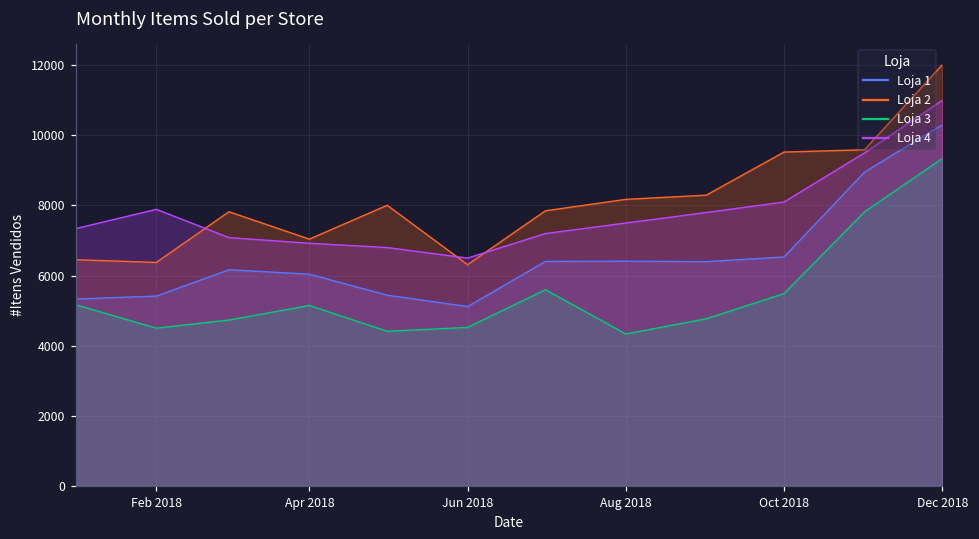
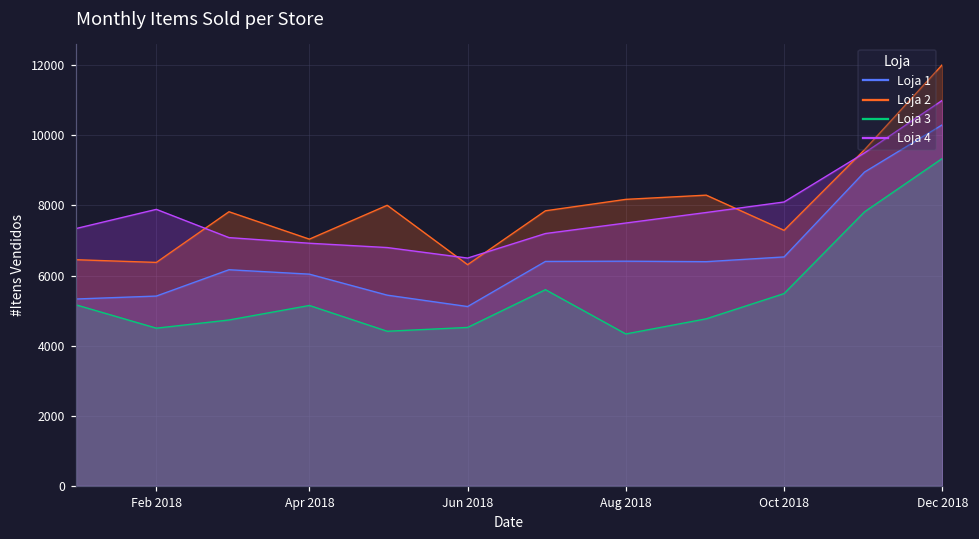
Loja 2, Oct 2018: 9500 -> 7300
